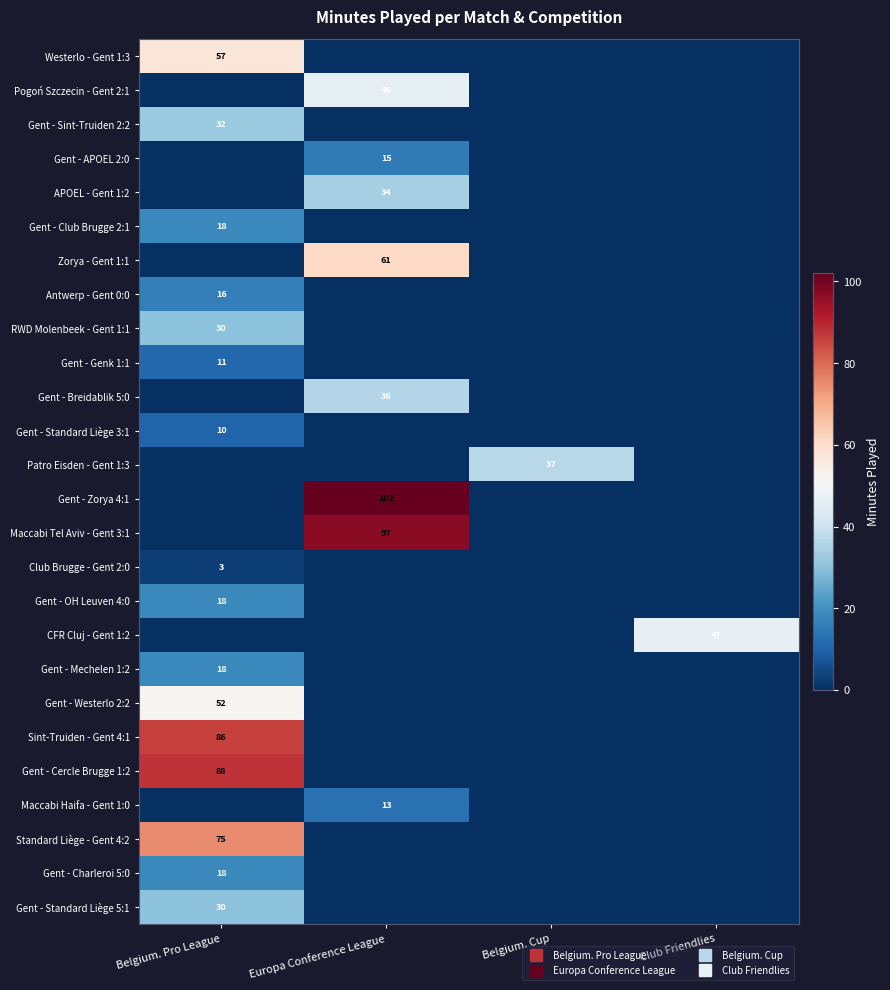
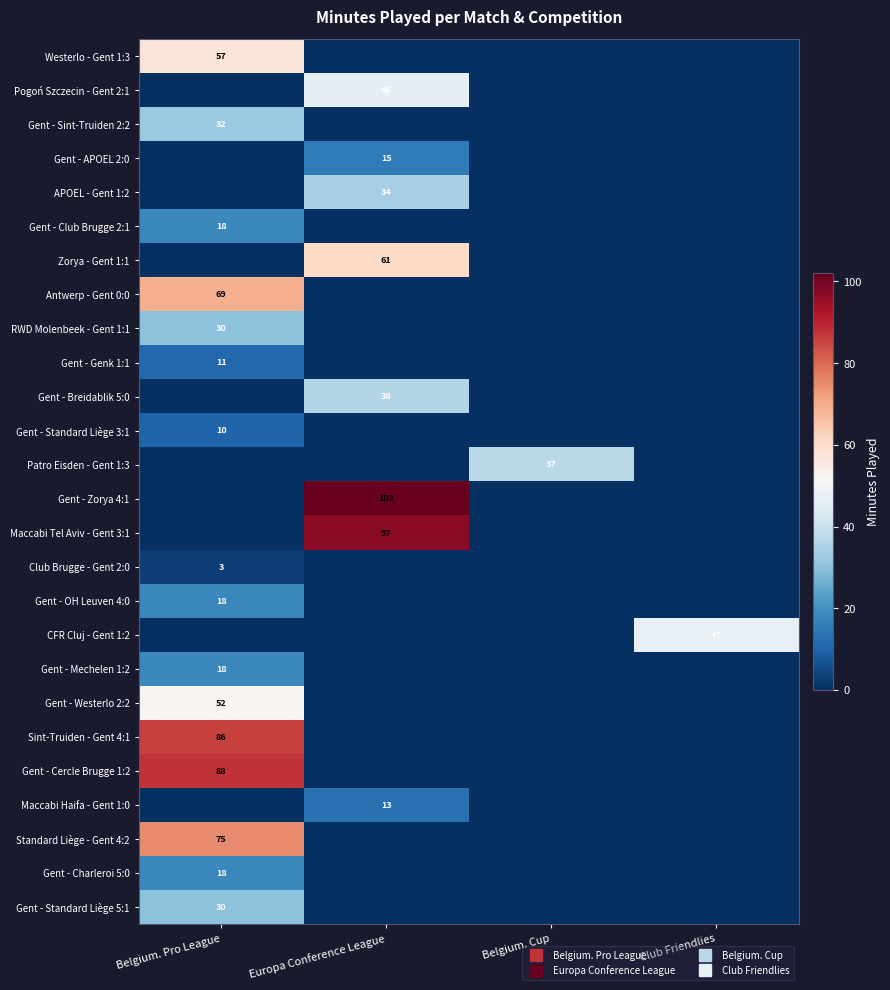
Antwerp - Gent 0:0, Belgium. Pro League: 16 -> 69
